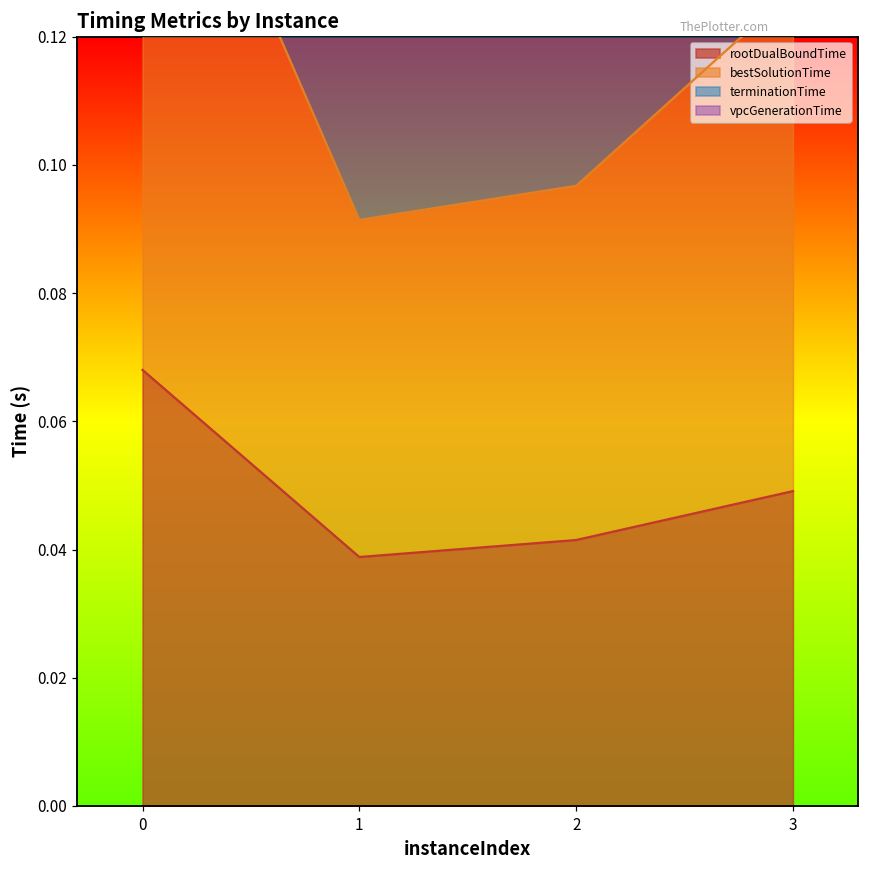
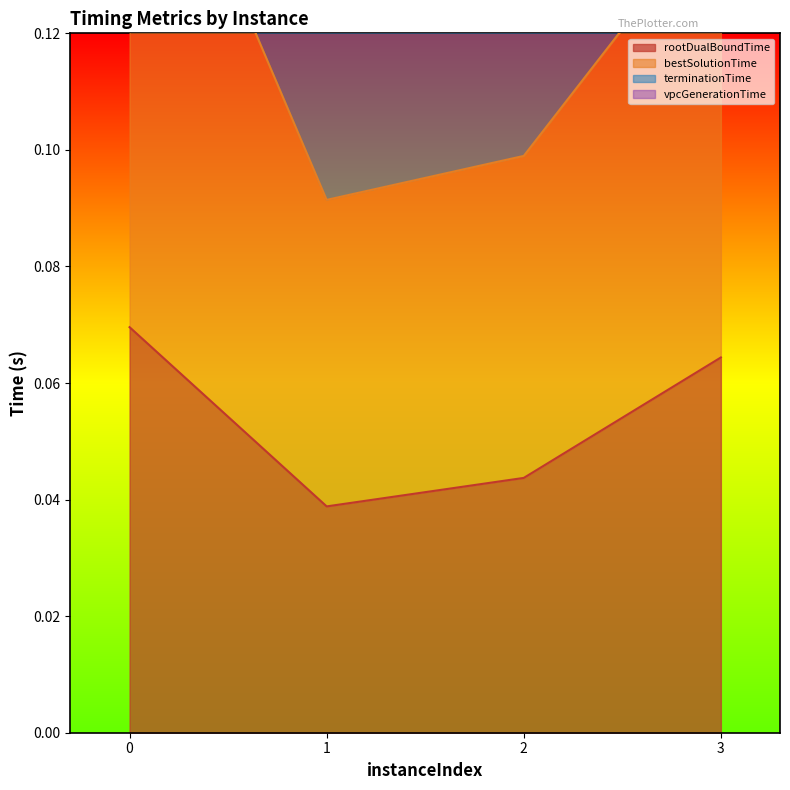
rootDualBoundTime, 0: 0.068 -> 0.070
rootDualBoundTime, 2: 0.041 -> 0.044
rootDualBoundTime, 3: 0.049 -> 0.064
